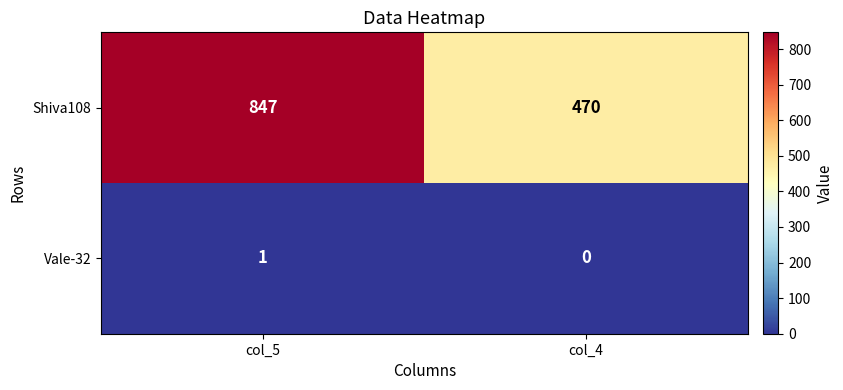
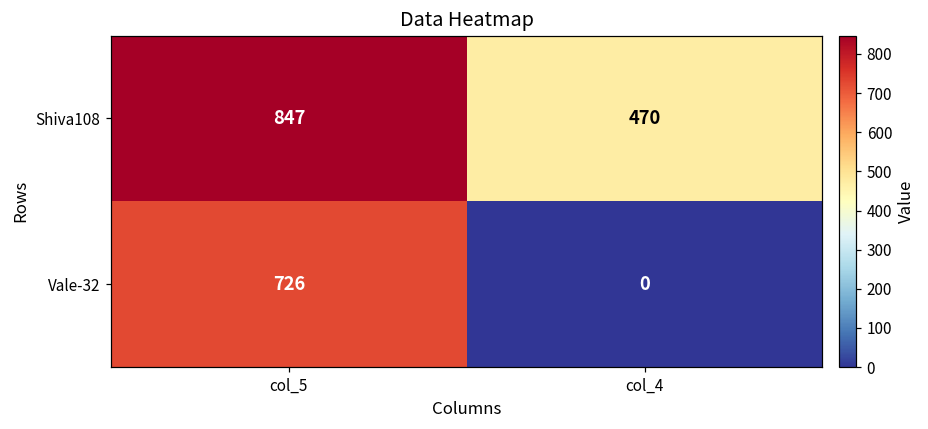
Vale-32, col_5: 1 -> 726
